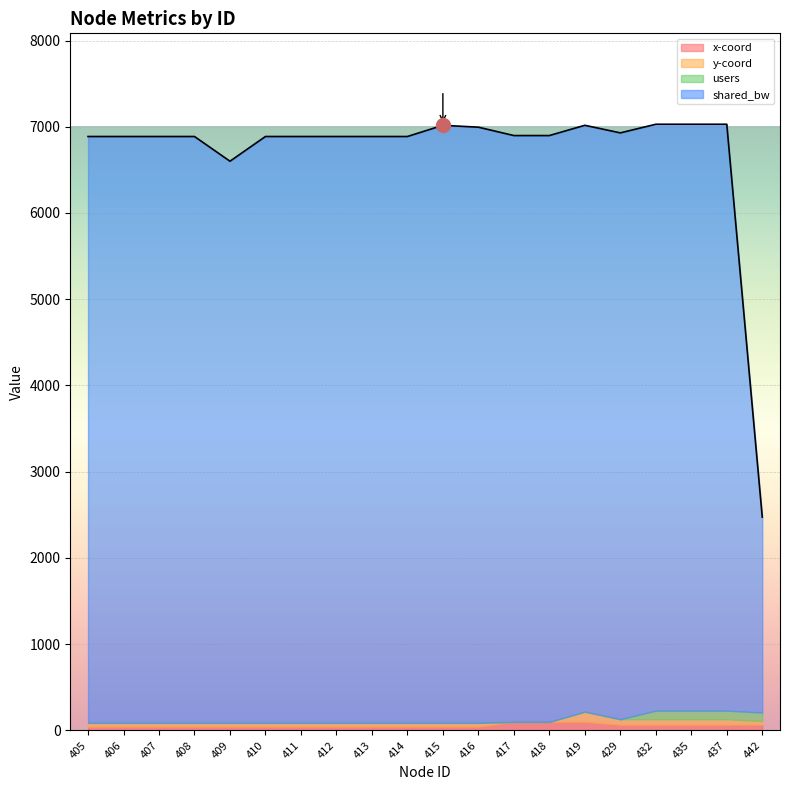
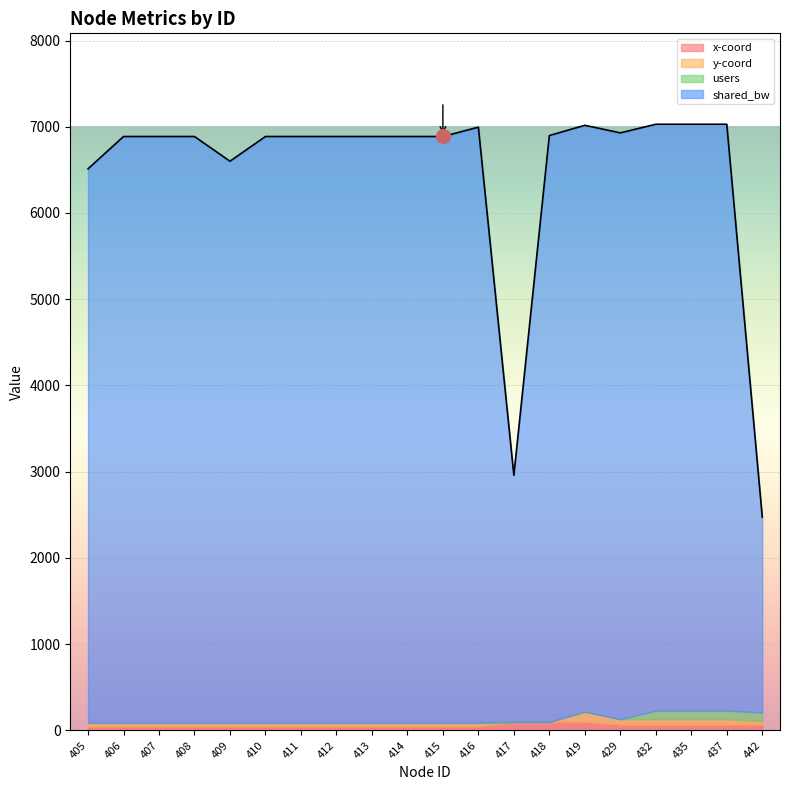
shared_bw, 405: 6800 -> 6400
shared_bw, 415: 6900 -> 6800
shared_bw, 417: 6800 -> 2900
